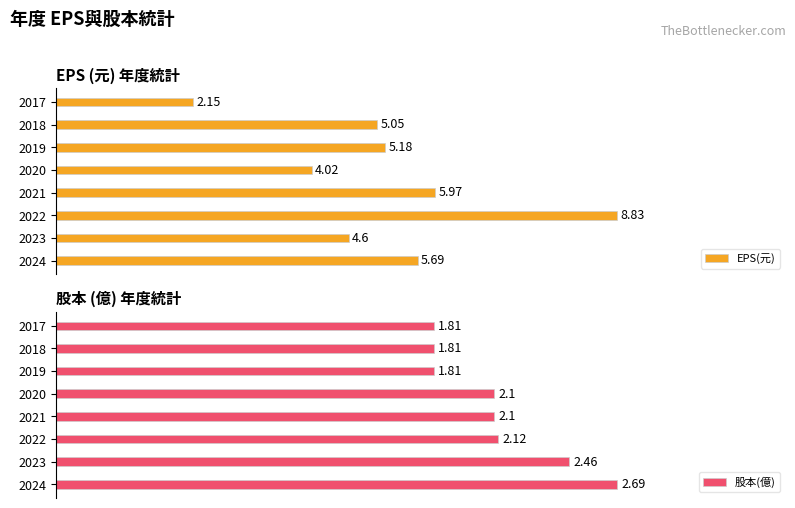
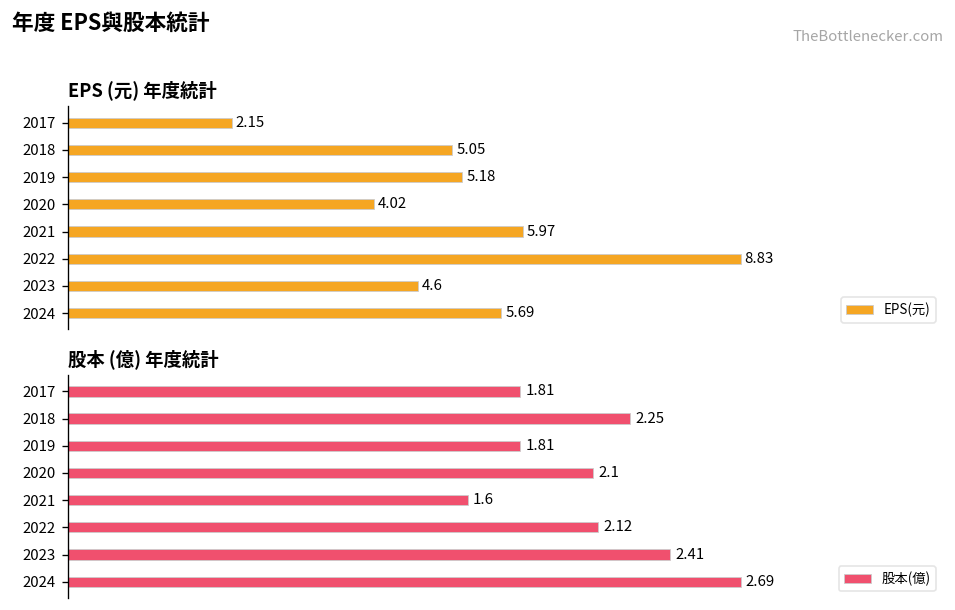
股本 (億) 年度統計, 2018: 1.81 -> 2.25
股本 (億) 年度統計, 2021: 2.1 -> 1.6
股本 (億) 年度統計, 2023: 2.46 -> 2.41
